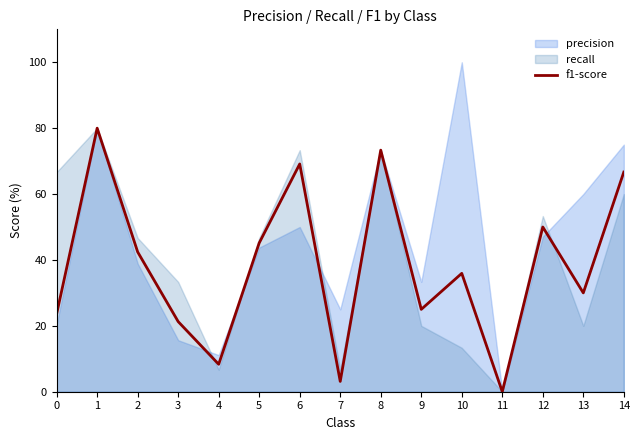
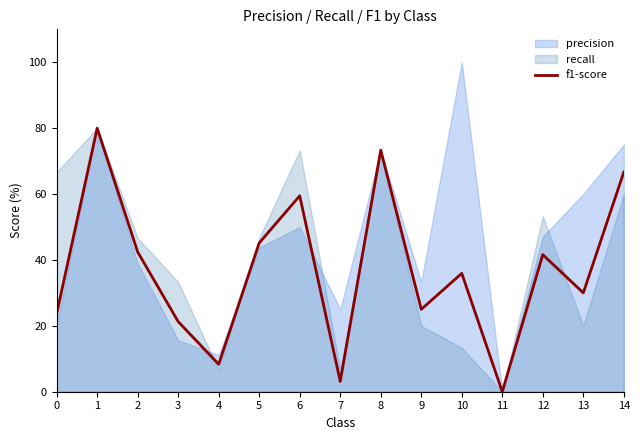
f1-score, 6: 69 -> 59
f1-score, 12: 50 -> 42
